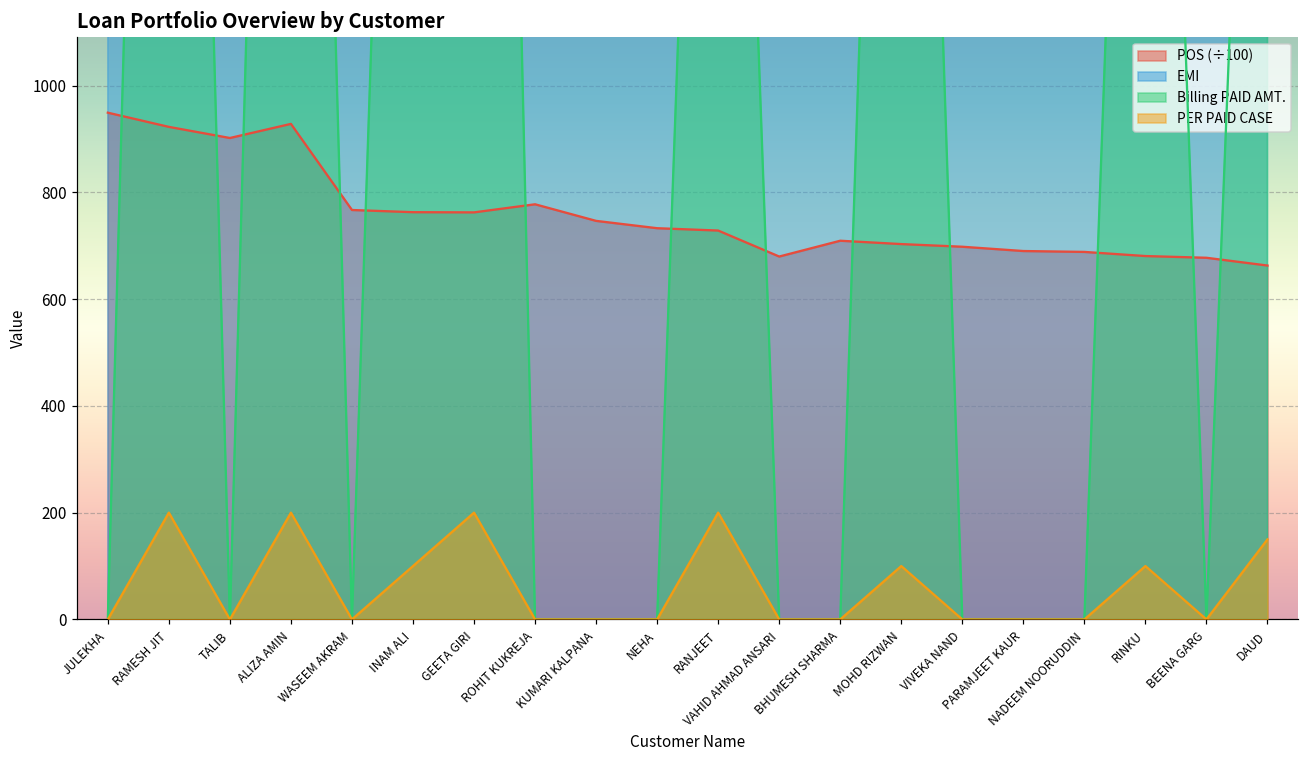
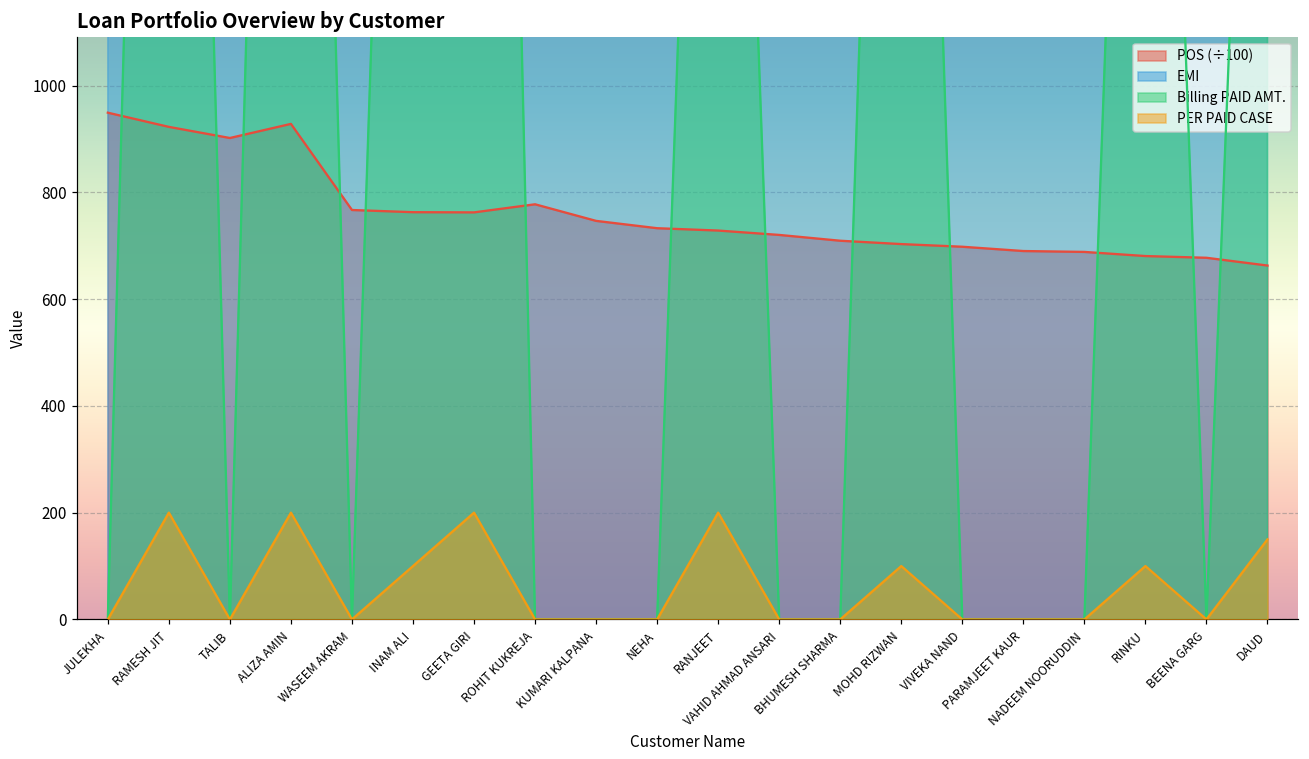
POS (÷100), VAHID AHMAD ANSARI: 680 -> 720
